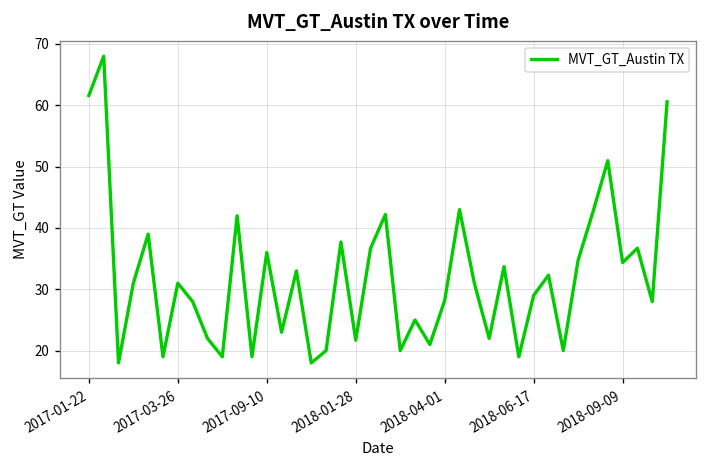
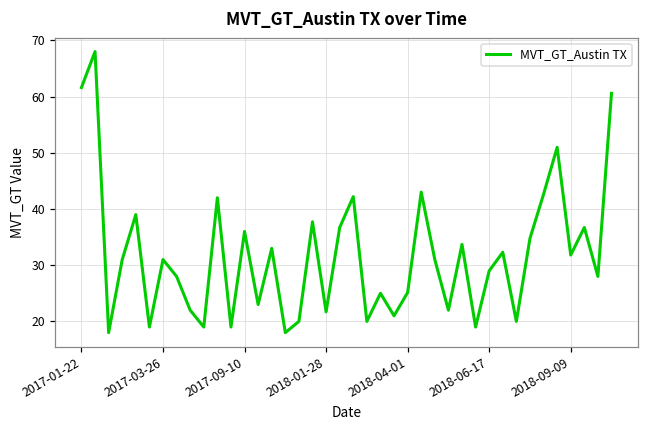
2018-04-01: 28 -> 25
2018-09-09: 34 -> 32
